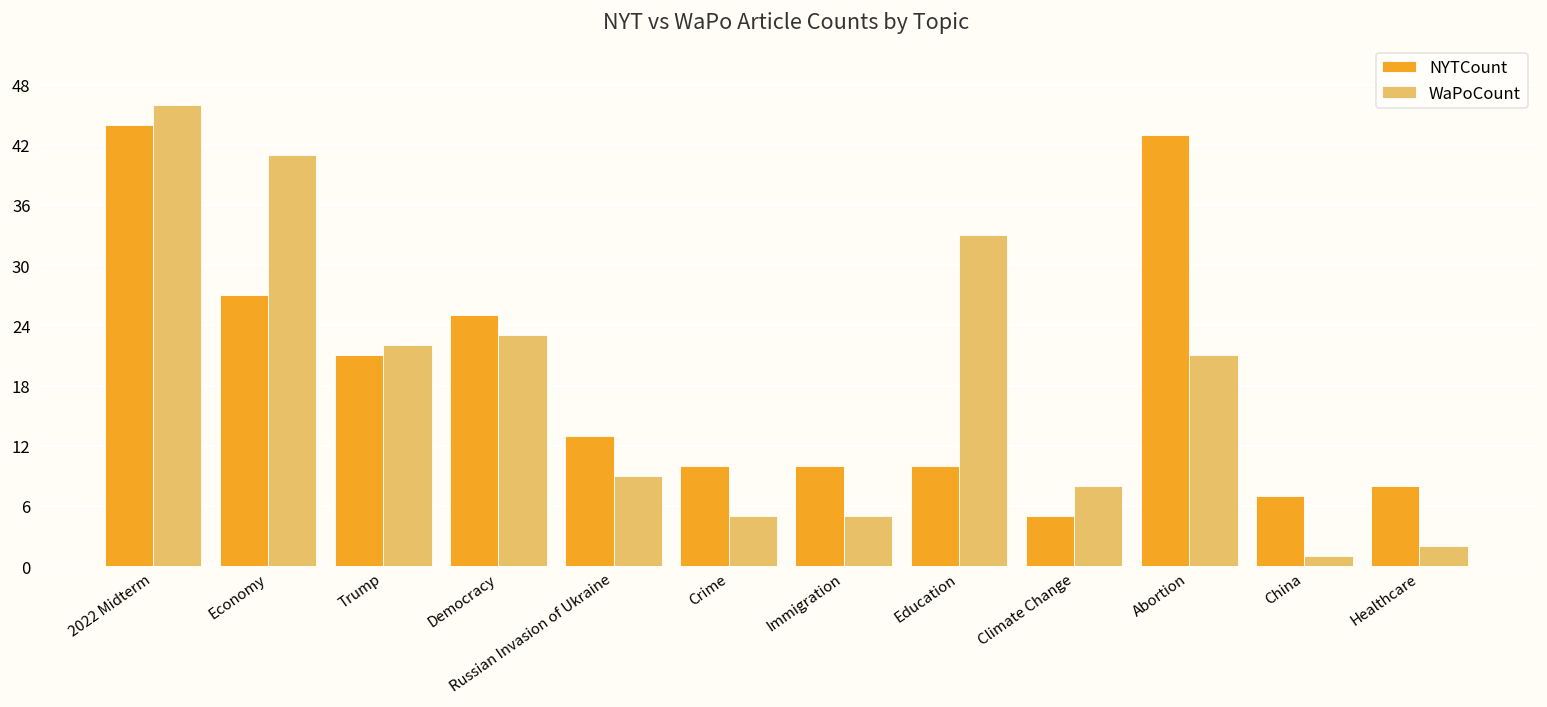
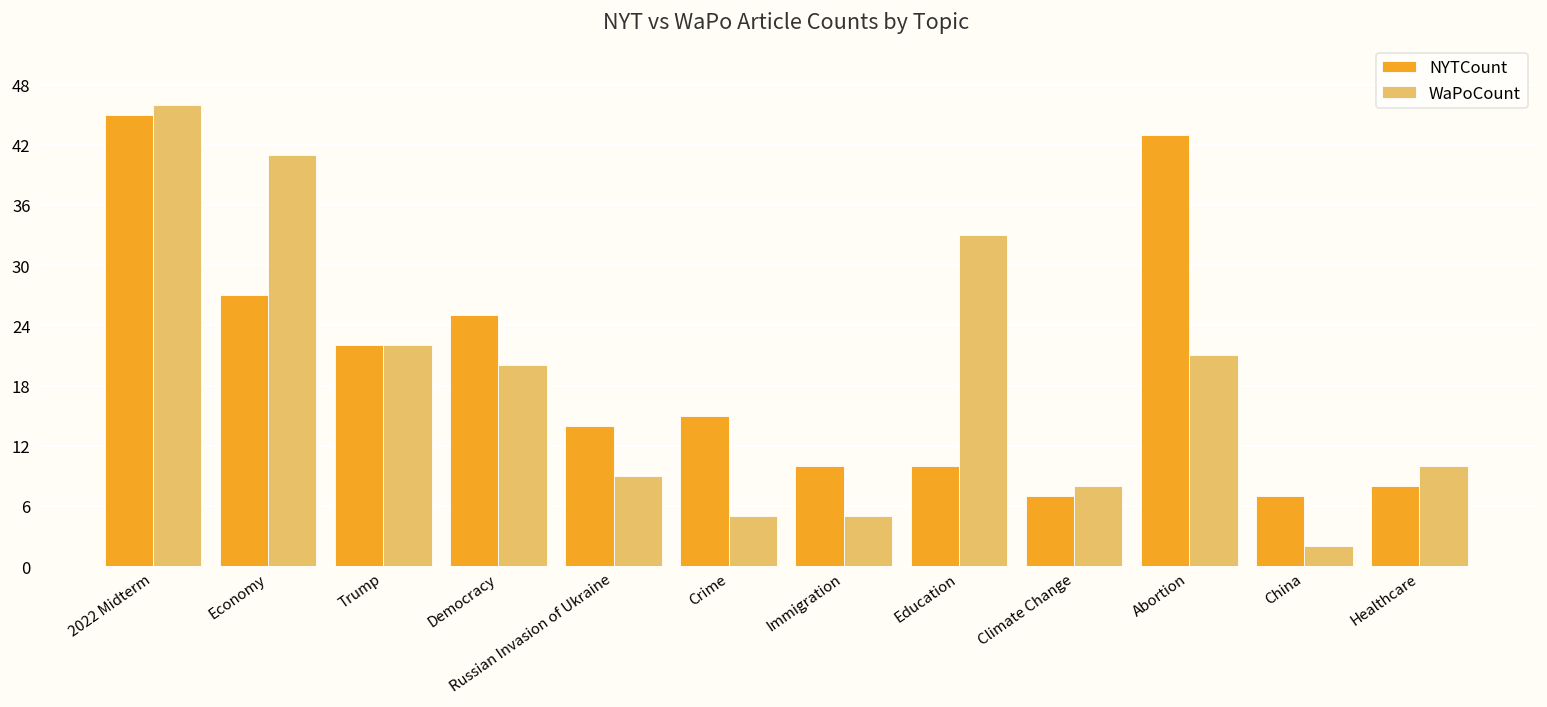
NYTCount, 2022 Midterm: 44 -> 45
NYTCount, Trump: 21 -> 22
WaPoCount, Democracy: 23 -> 20
NYTCount, Russian Invasion of Ukraine: 13 -> 14
NYTCount, Crime: 10 -> 15
NYTCount, Climate Change: 5 -> 7
WaPoCount, China: 1 -> 2
WaPoCount, Healthcare: 2 -> 10
